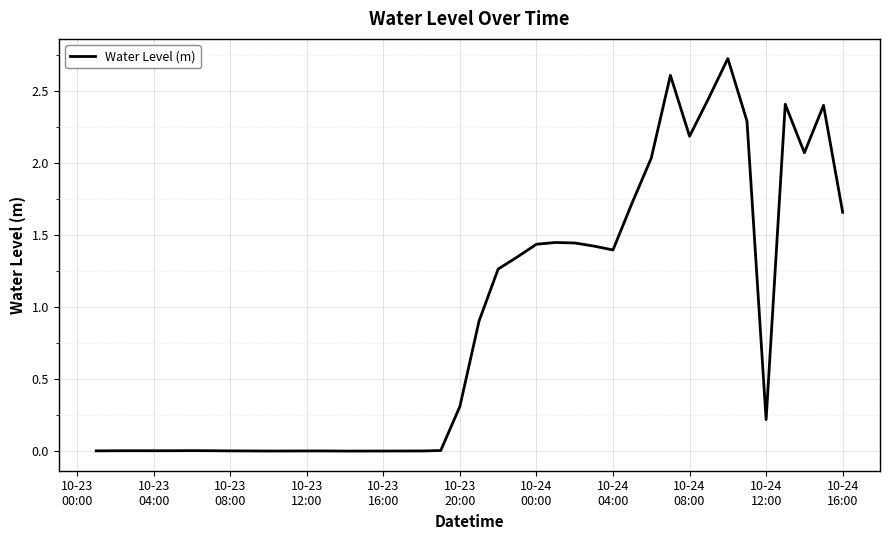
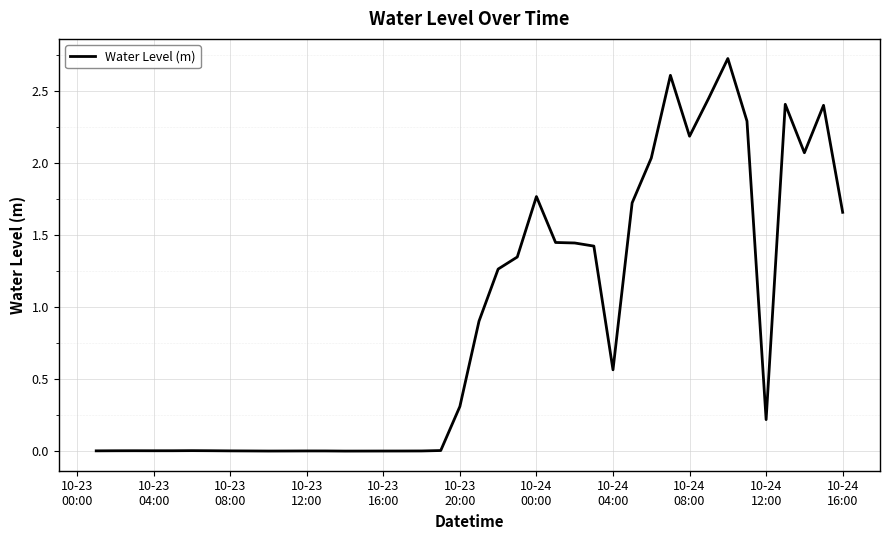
10-24 00:00: 1.44 -> 1.77
10-24 04:00: 1.40 -> 0.56
